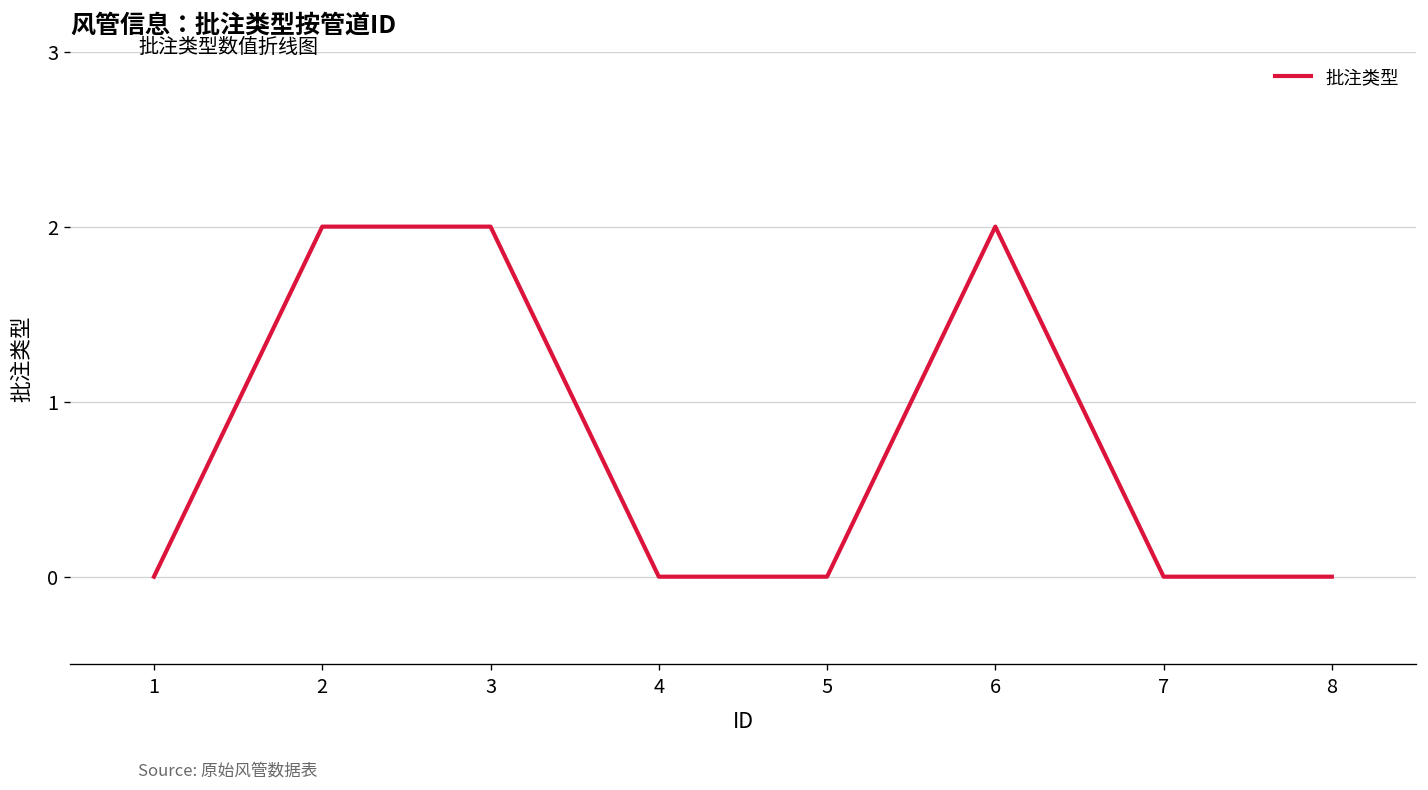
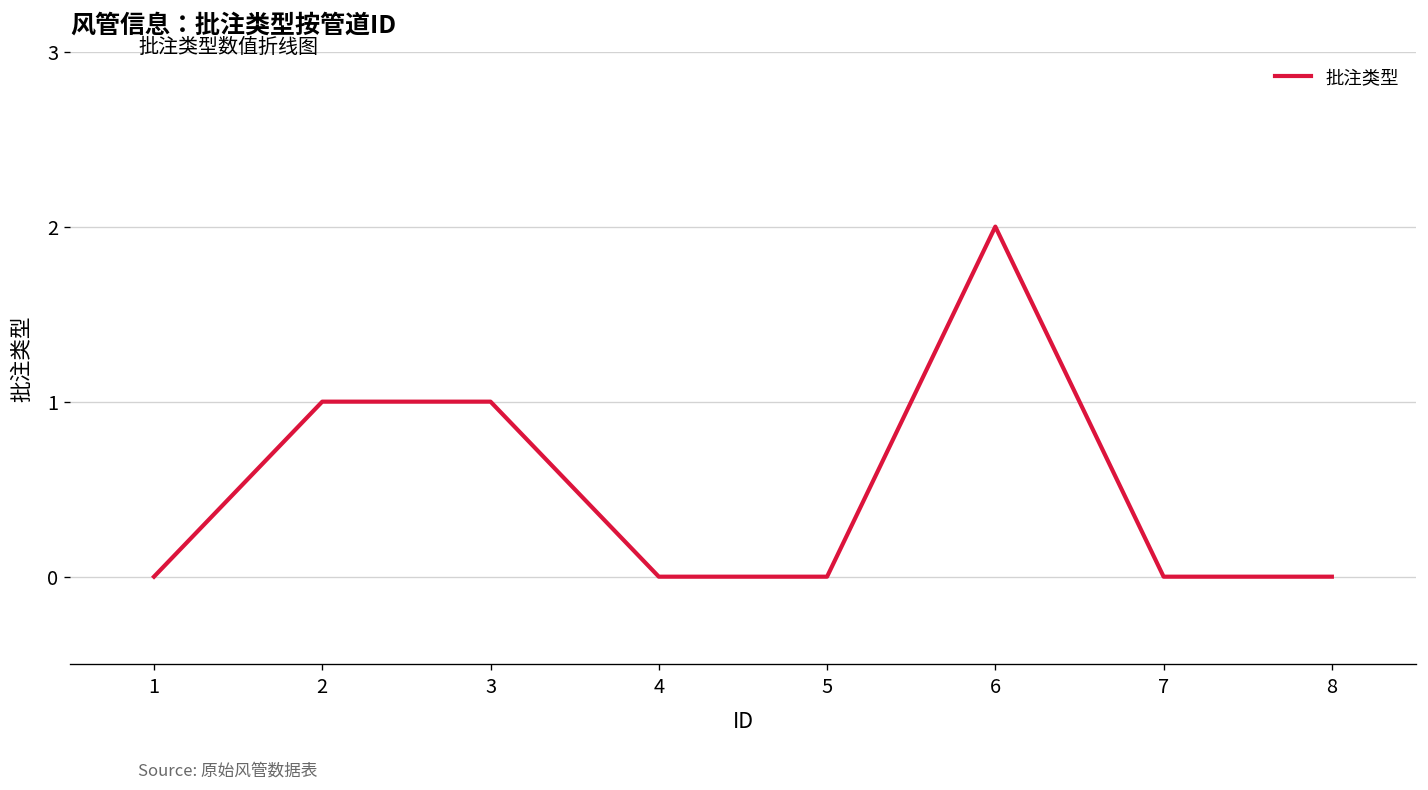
2: 2 -> 1
3: 2 -> 1
